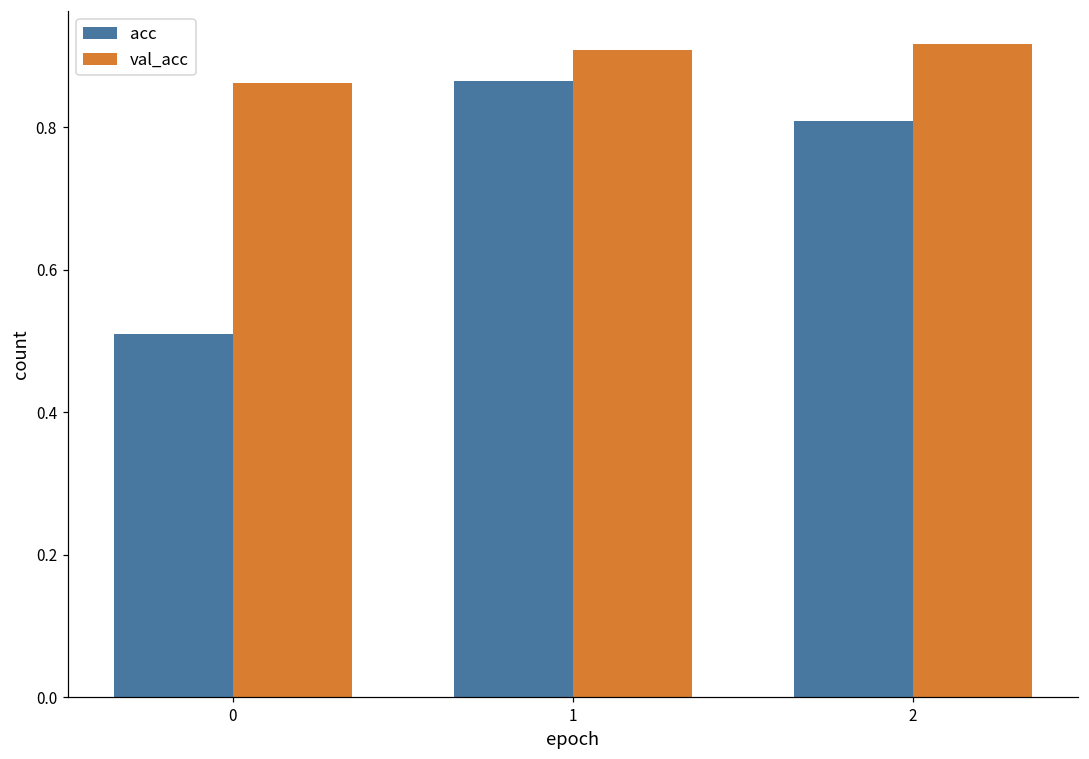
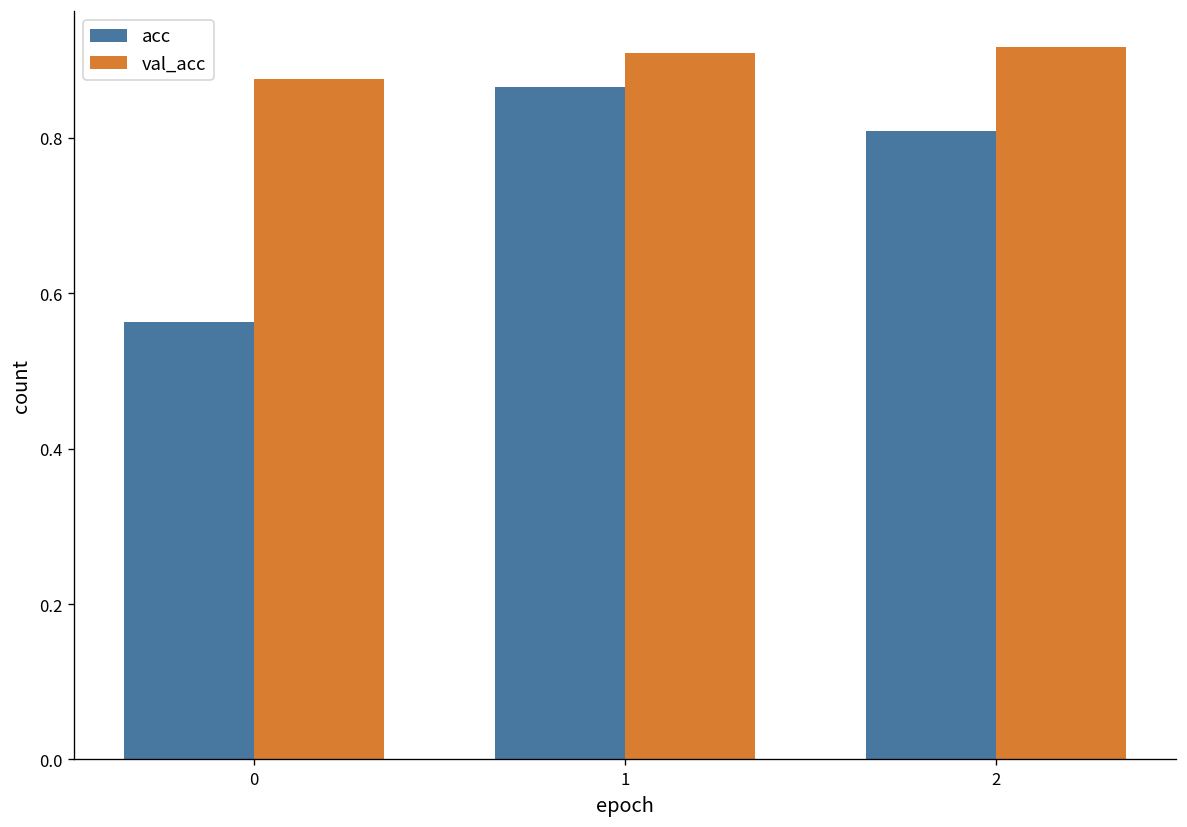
acc, 0: 0.51 -> 0.56
val_acc, 0: 0.86 -> 0.88
